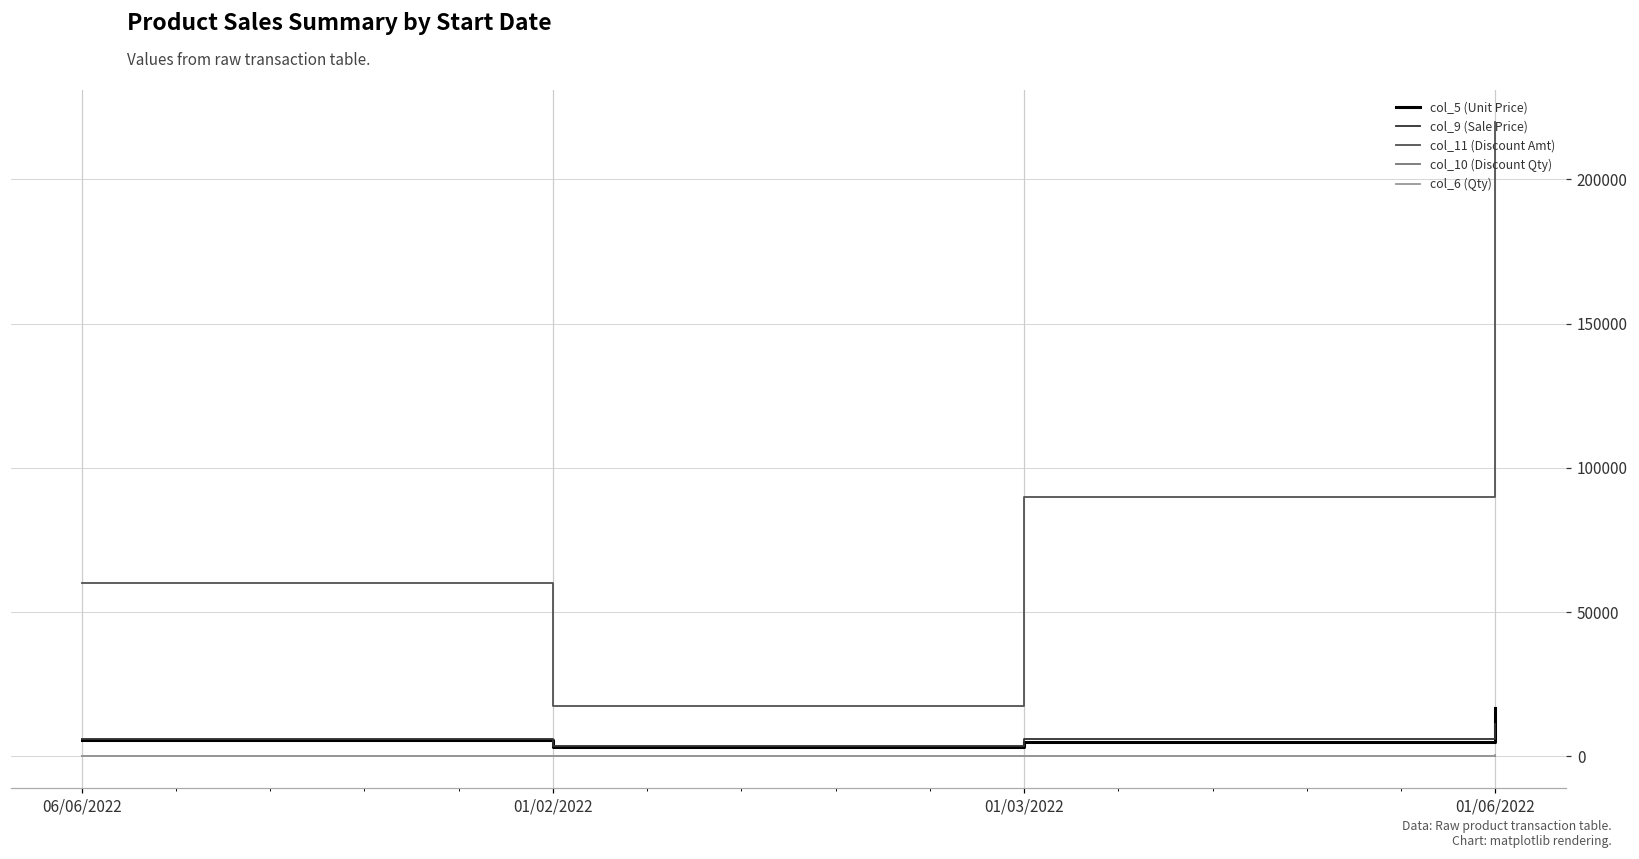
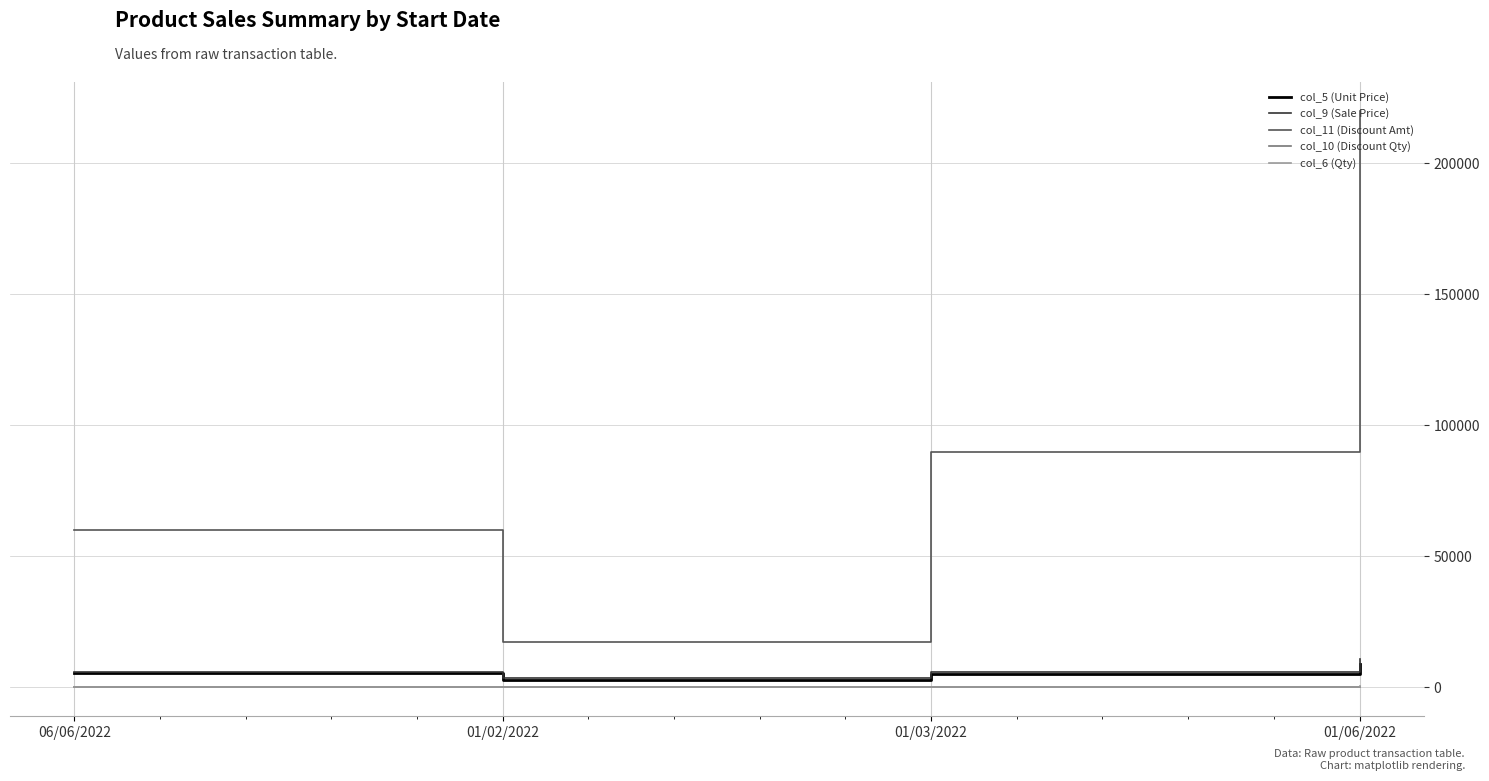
col_5 (Unit Price), 01/06/2022: 17000 -> 9000
